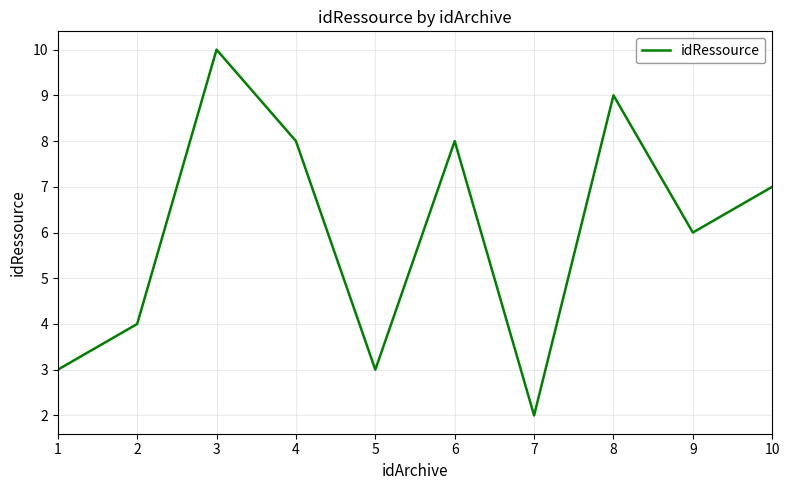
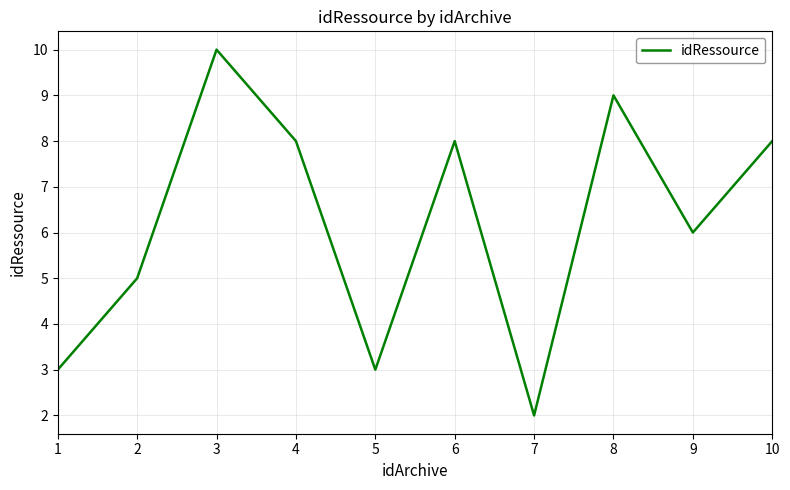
2: 4 -> 5
10: 7 -> 8
